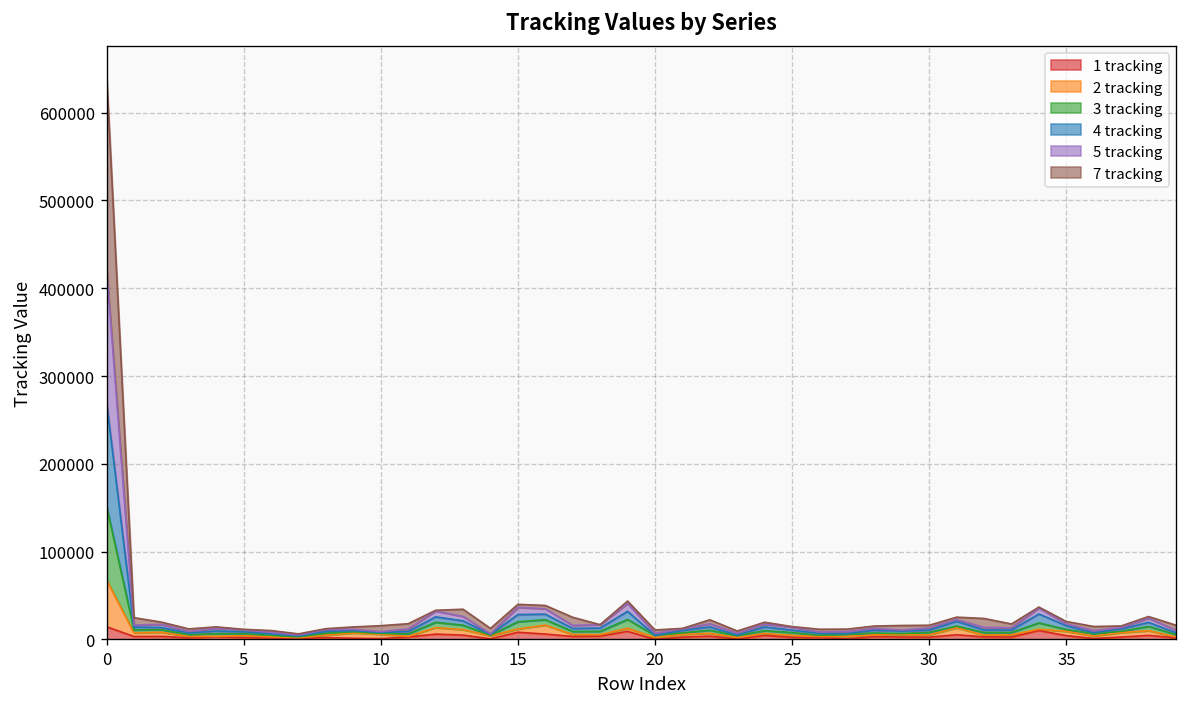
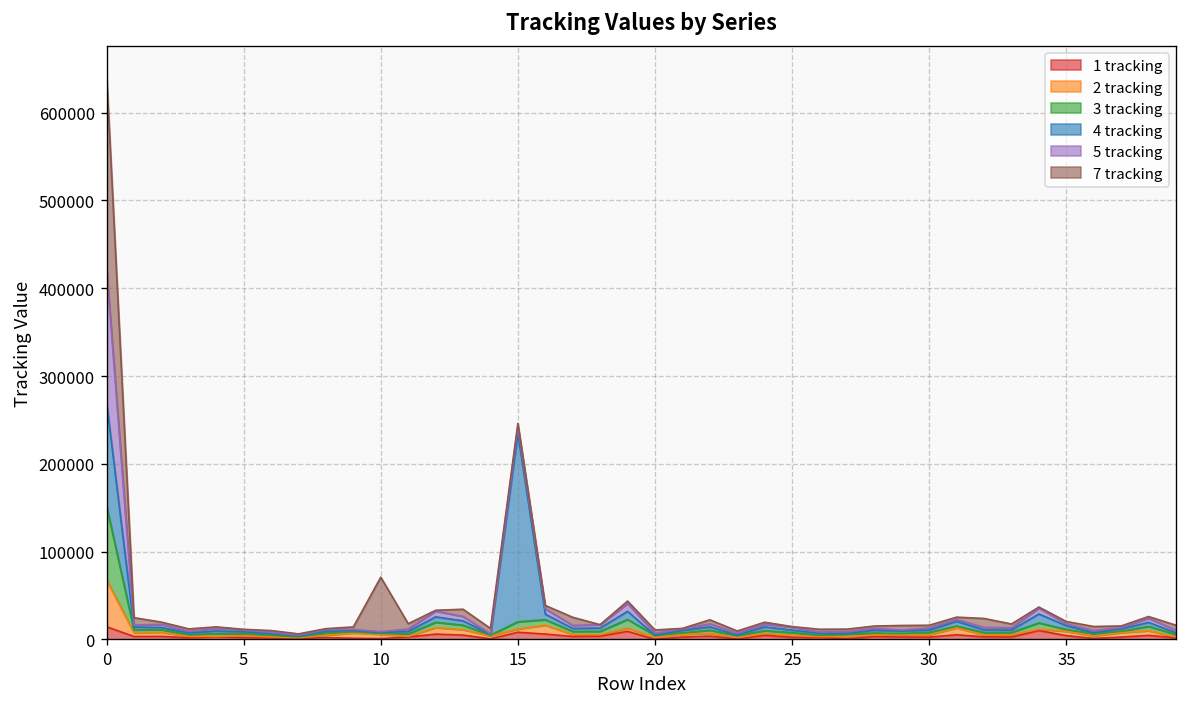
7 tracking, 10: 10000 -> 60000
4 tracking, 15: 10000 -> 210000
